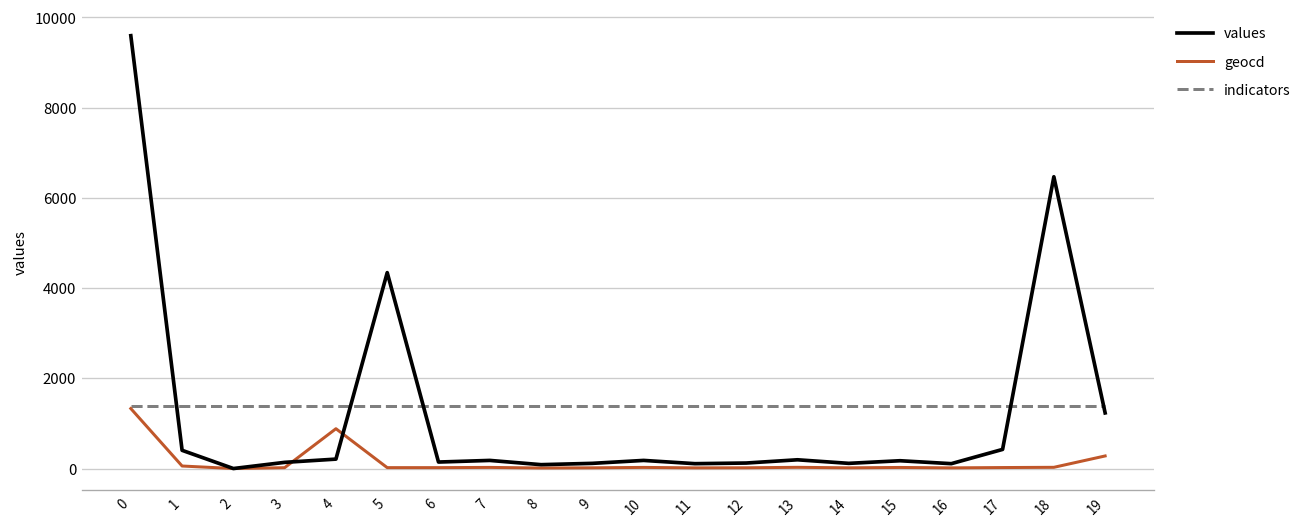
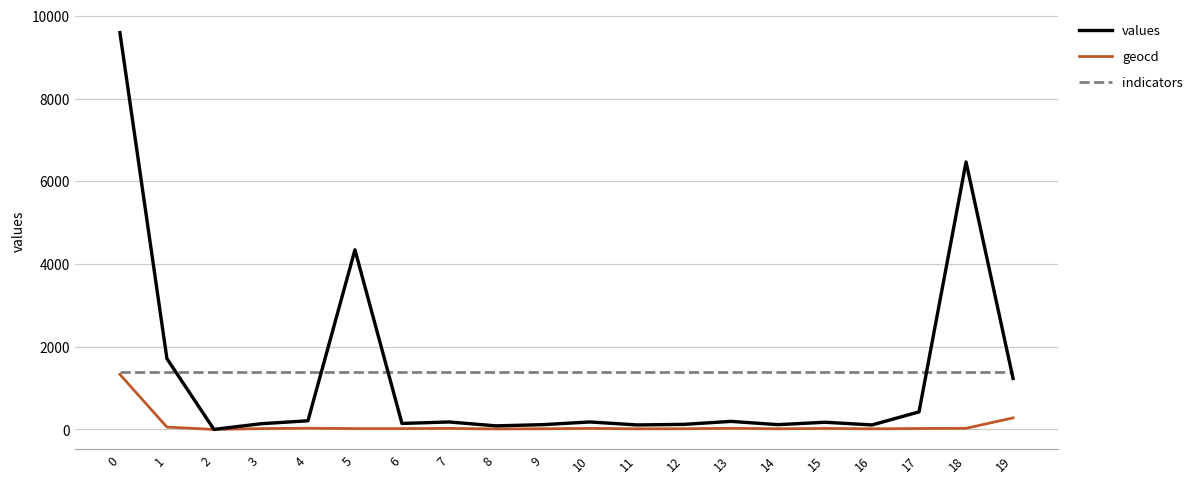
values, 1: 400 -> 1700
geocd, 4: 900 -> 0
